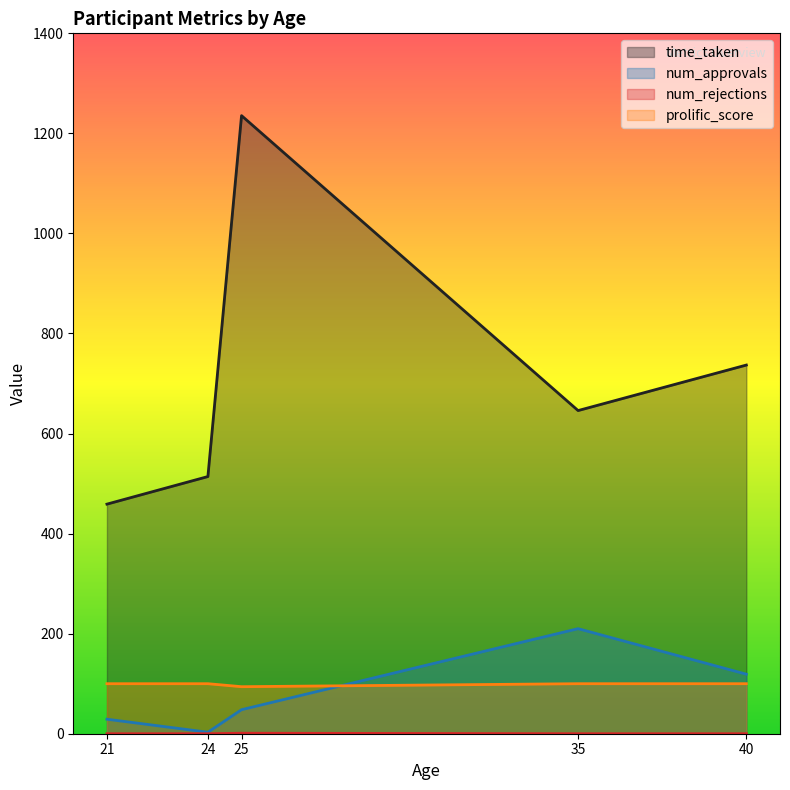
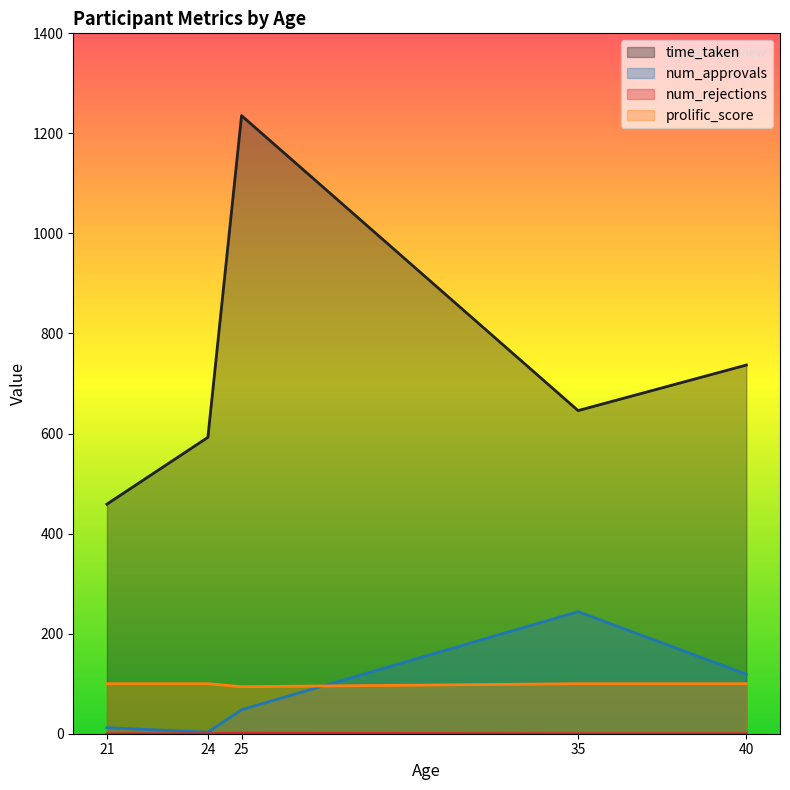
num_approvals, 21: 30 -> 10
time_taken, 24: 510 -> 590
num_approvals, 35: 210 -> 240
